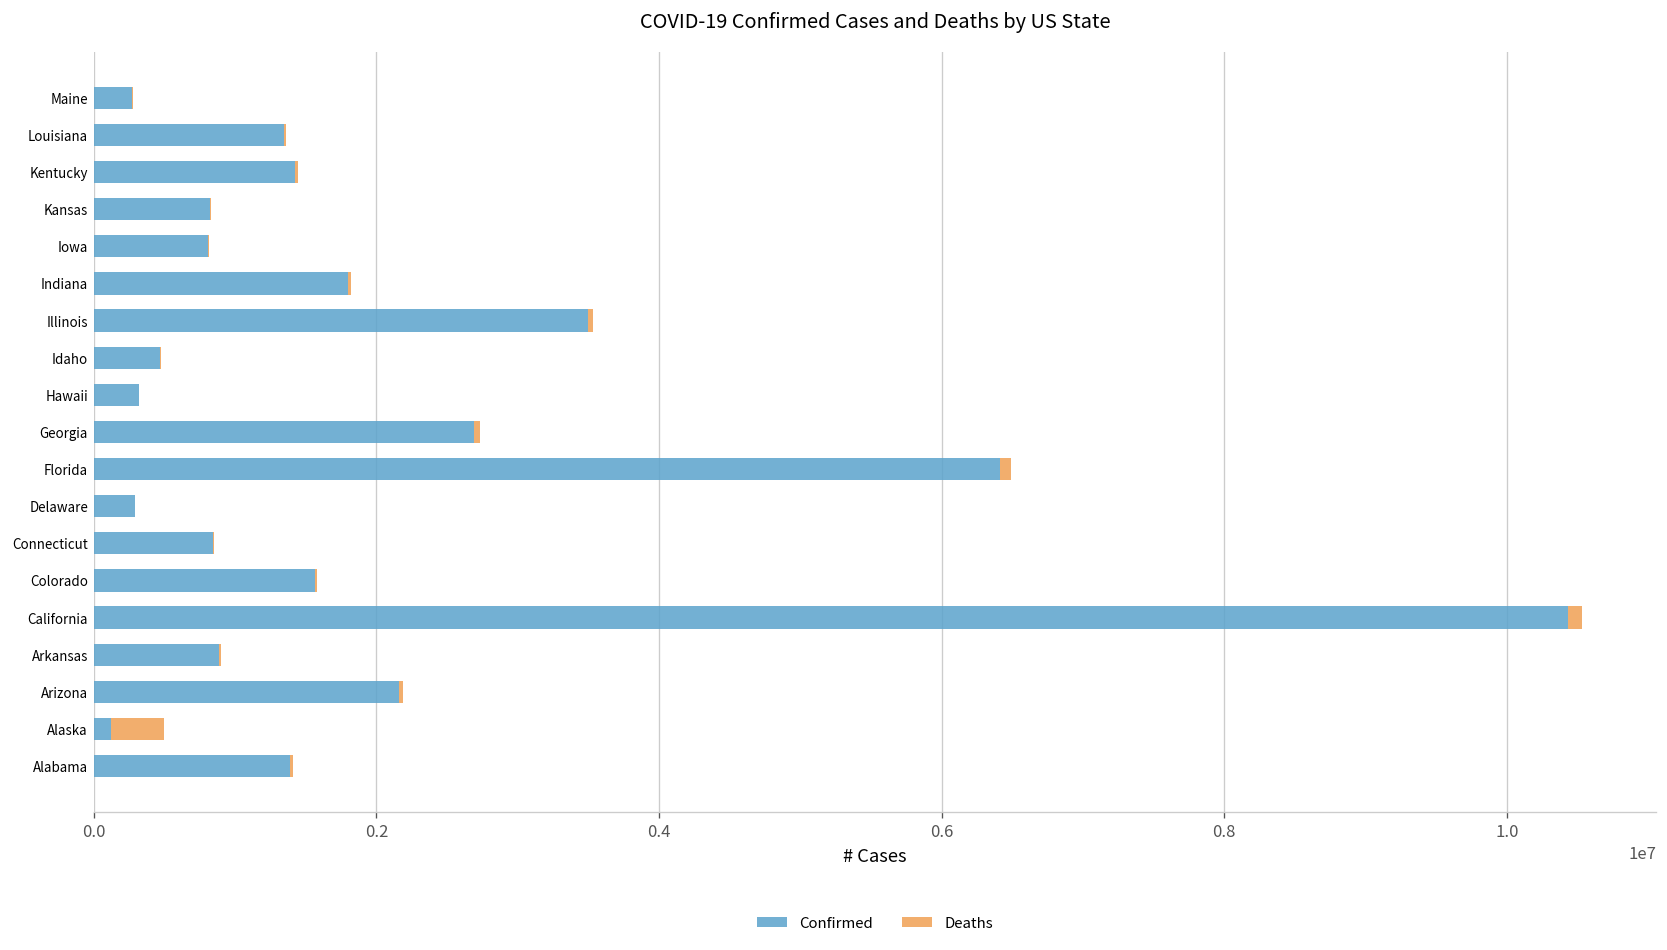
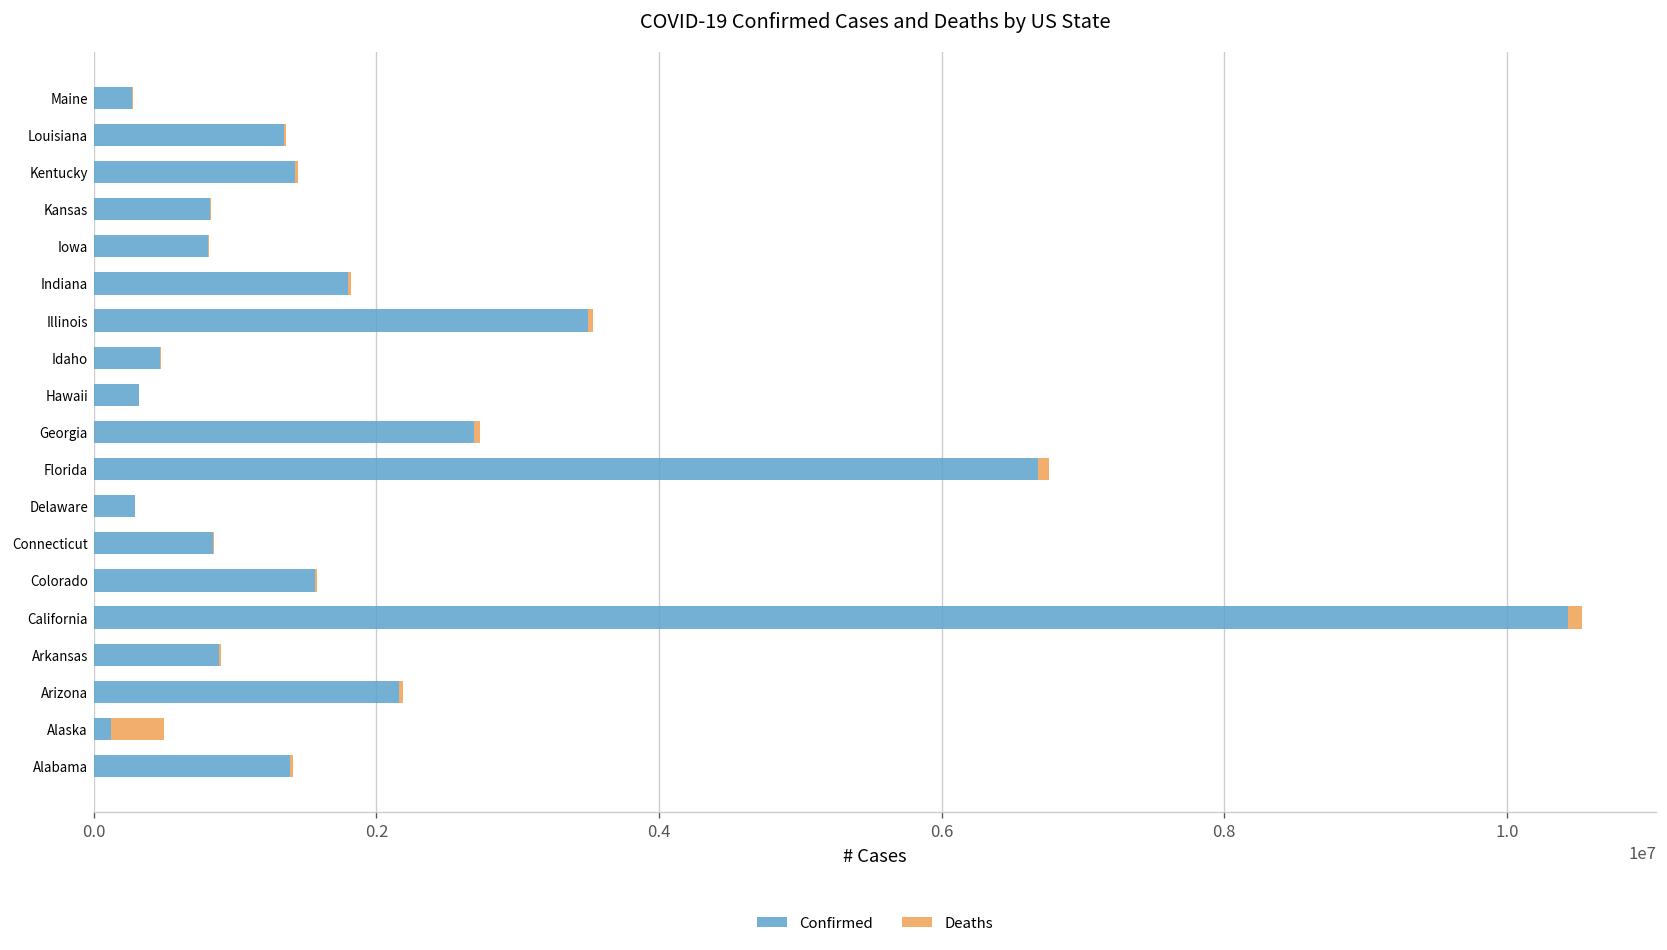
Confirmed, Florida: 6410000 -> 6680000
